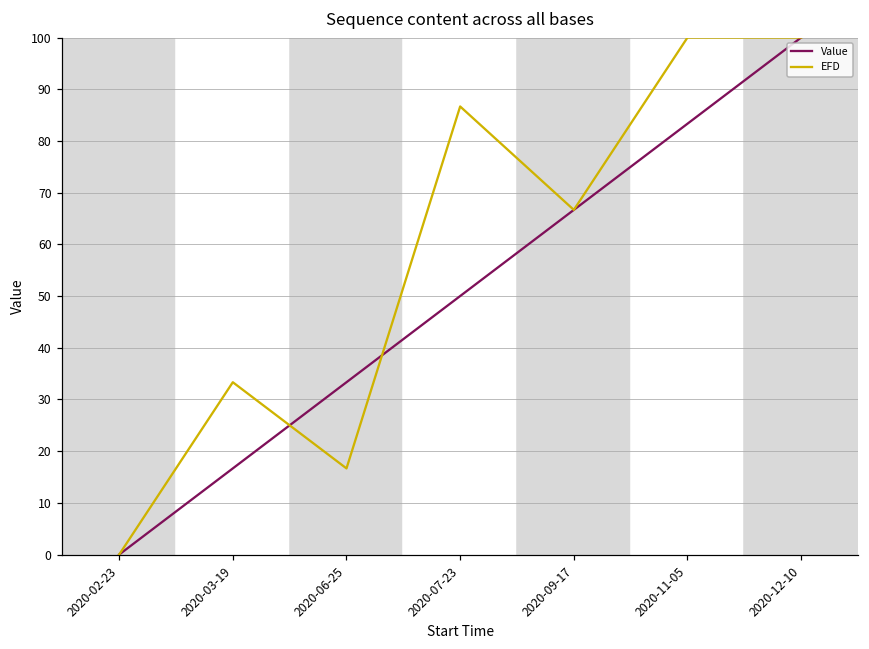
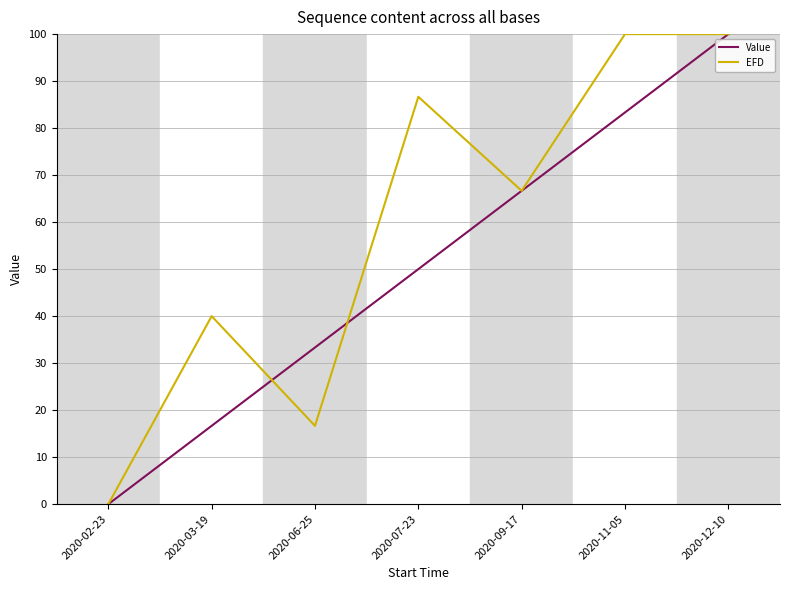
EFD, 2020-03-19: 33 -> 40
